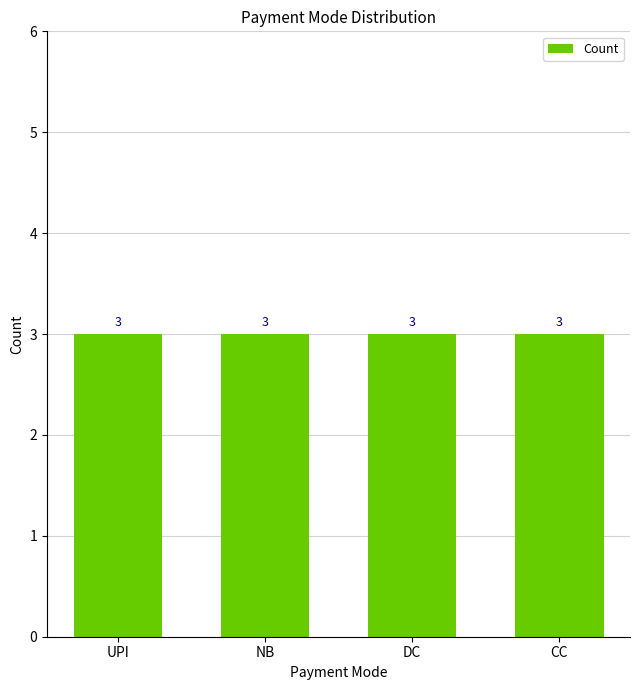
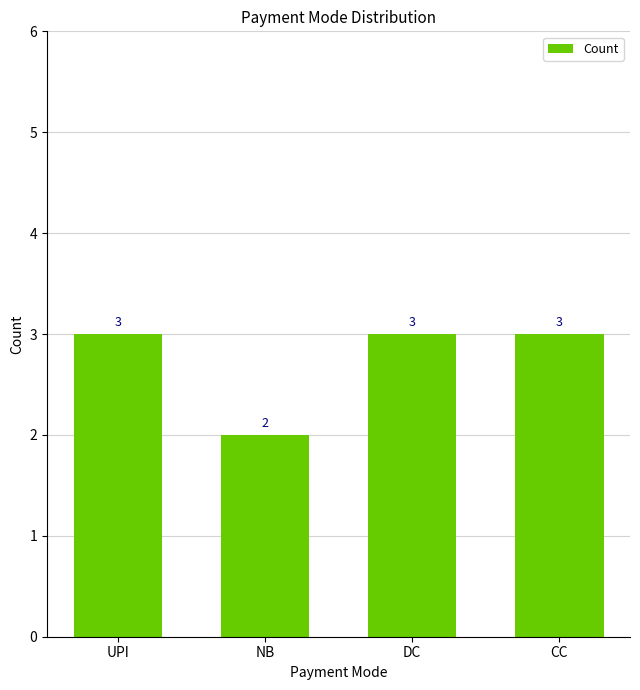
NB: 3 -> 2
